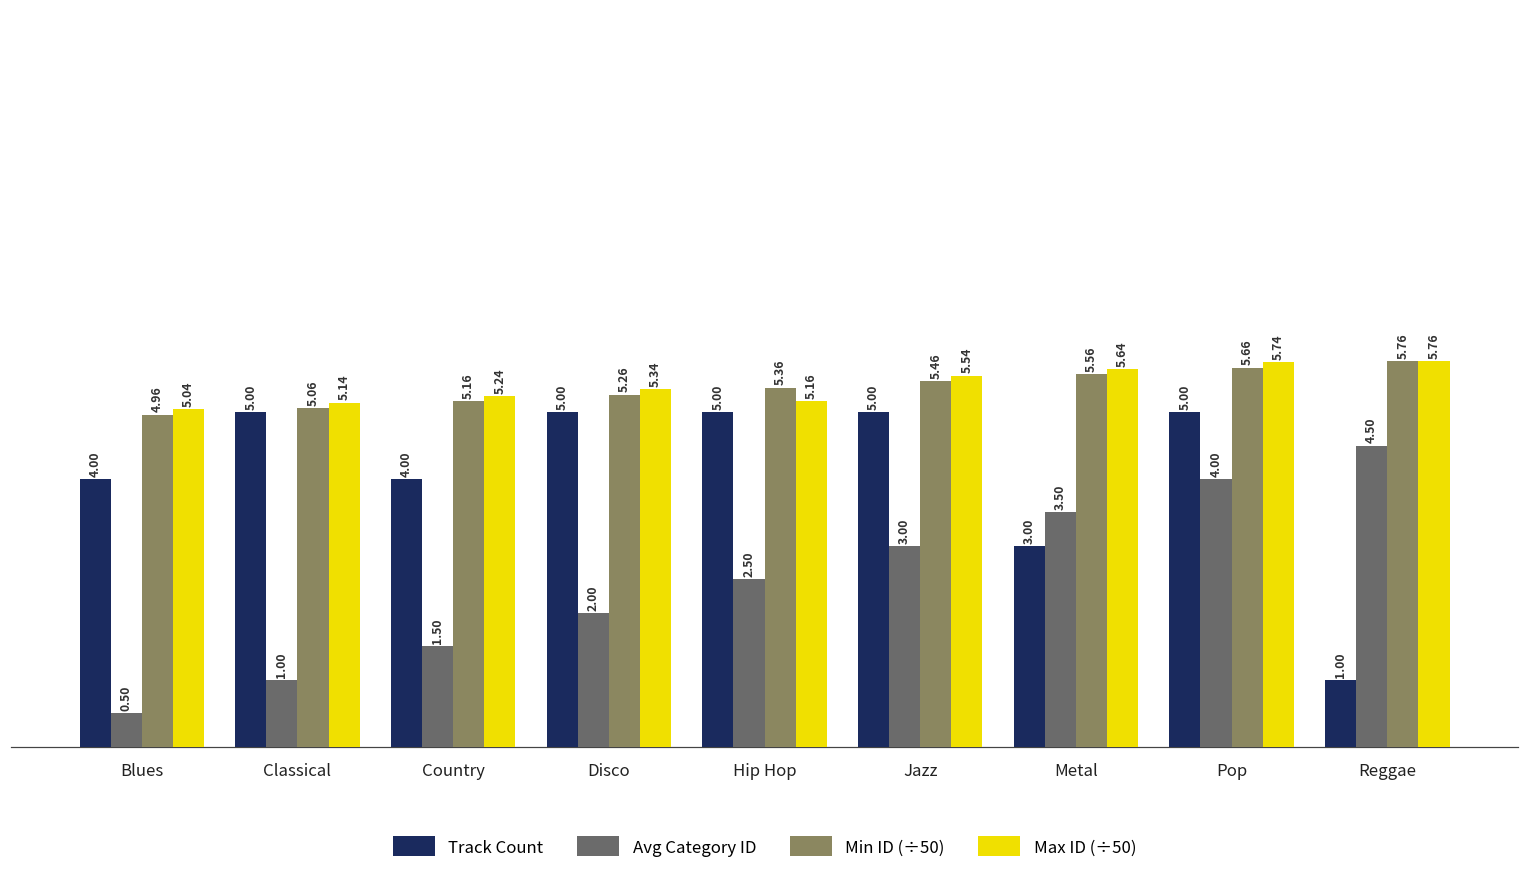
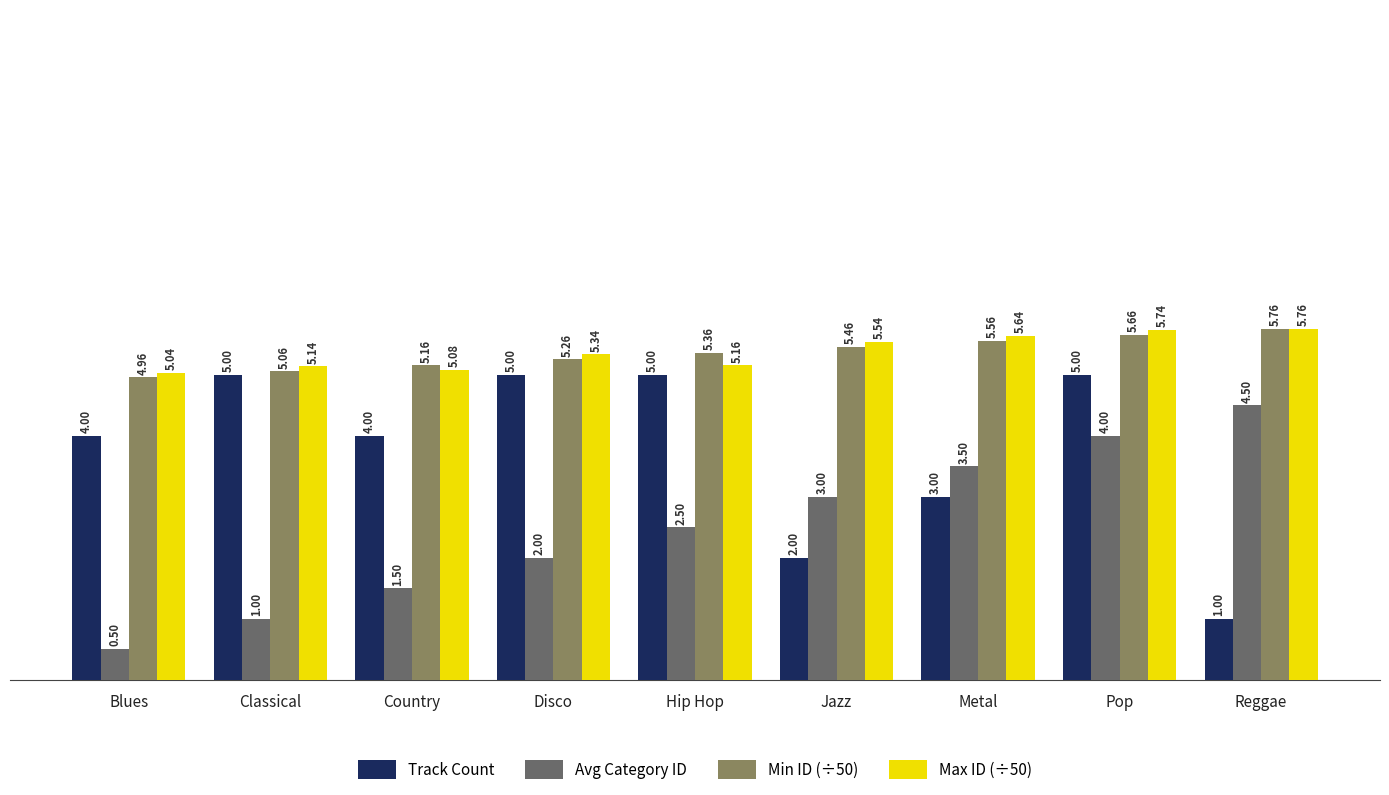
Max ID (÷50), Country: 5.24 -> 5.08
Track Count, Jazz: 5.00 -> 2.00
